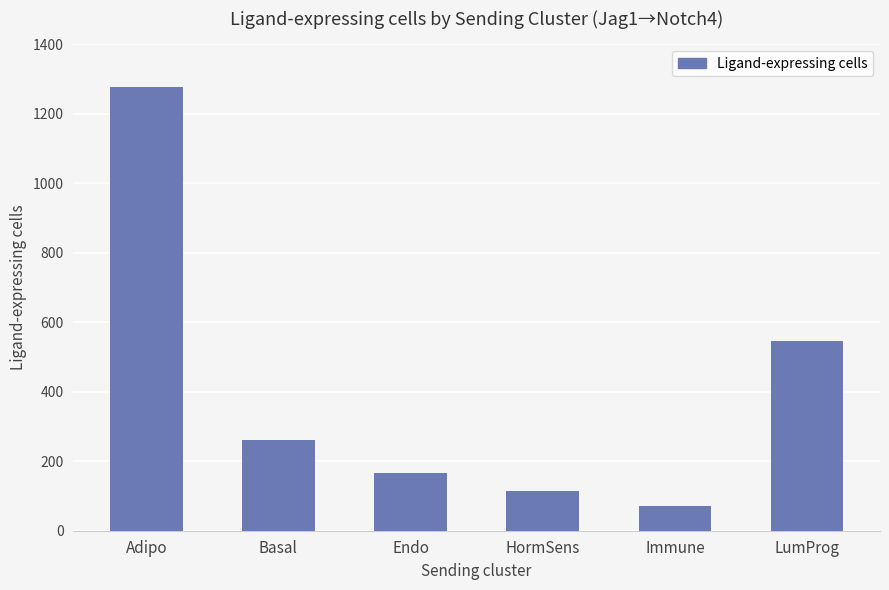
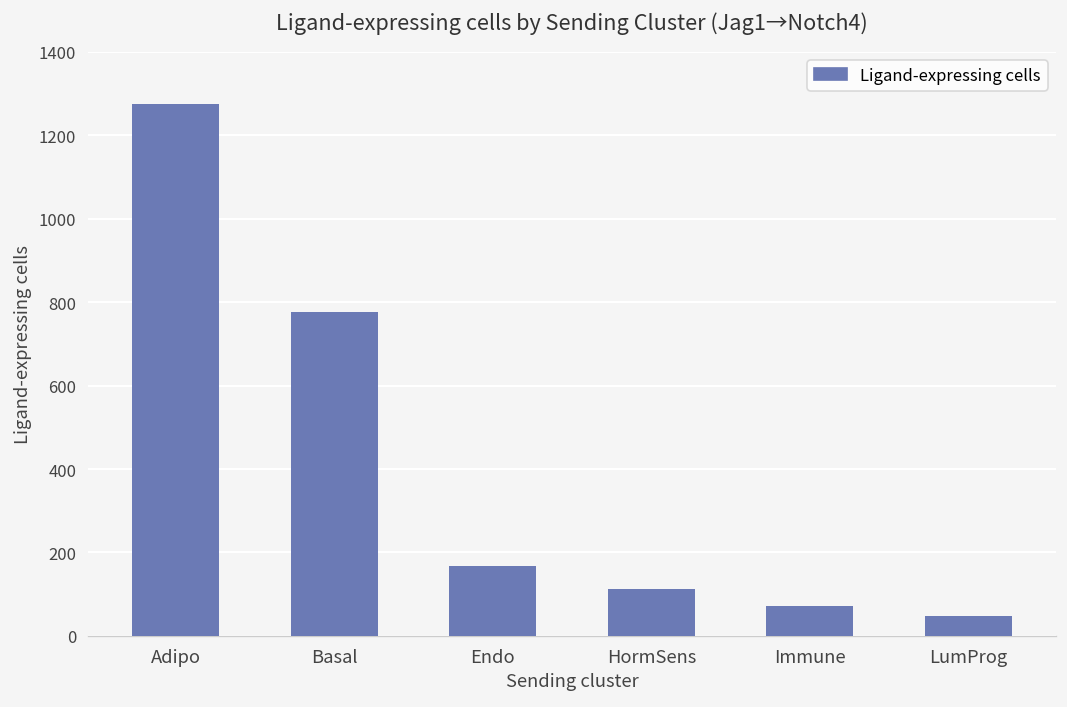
Basal: 260 -> 780
LumProg: 550 -> 50
